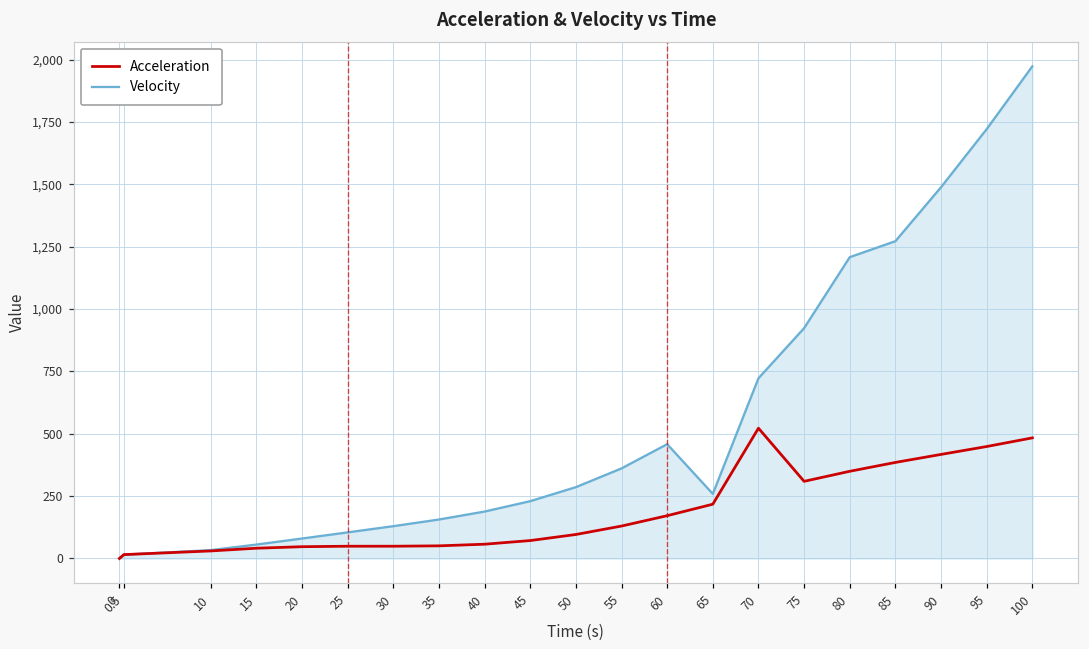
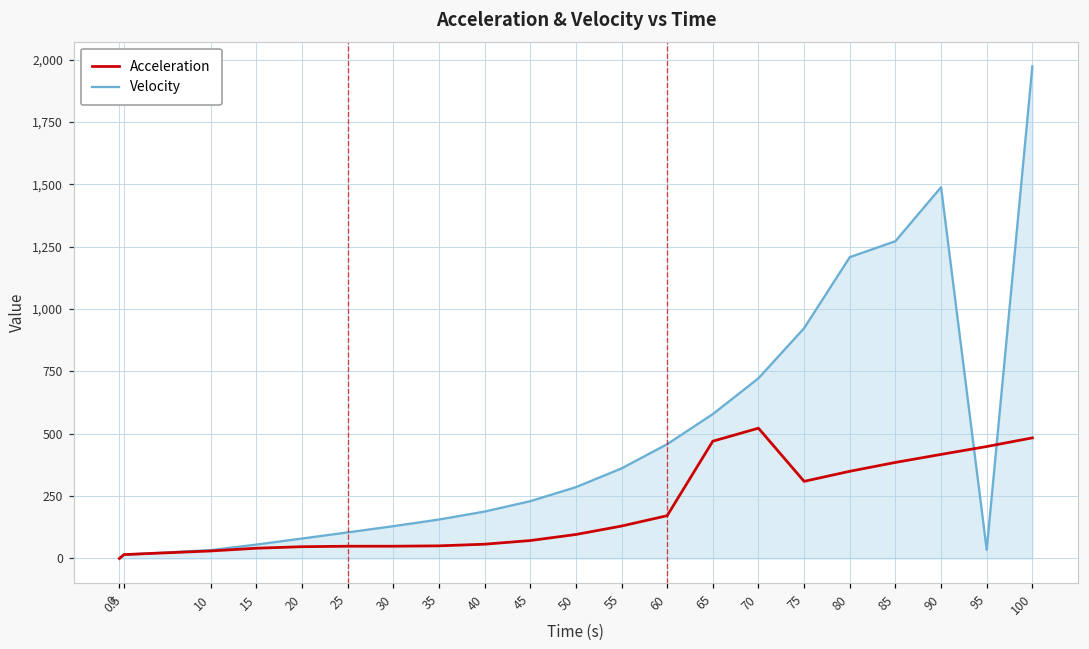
Acceleration, 65: 220 -> 470
Velocity, 65: 260 -> 580
Velocity, 95: 1,720 -> 30
